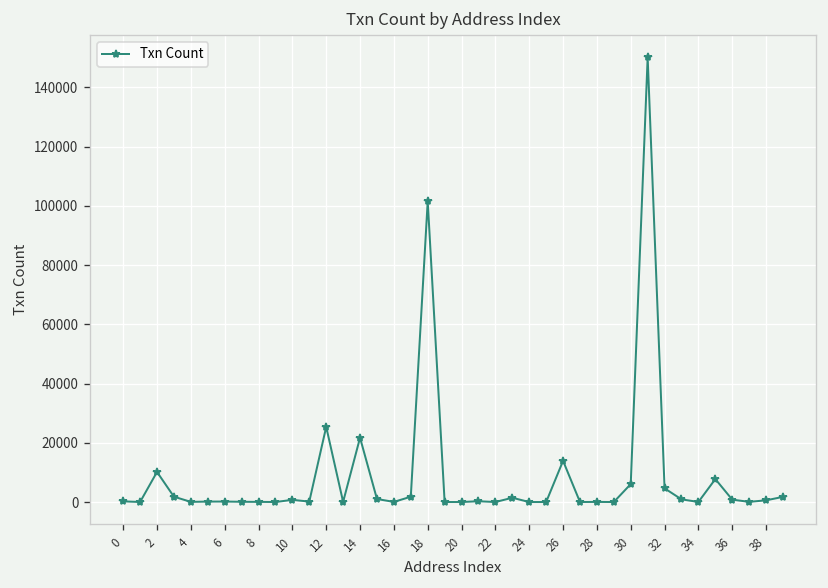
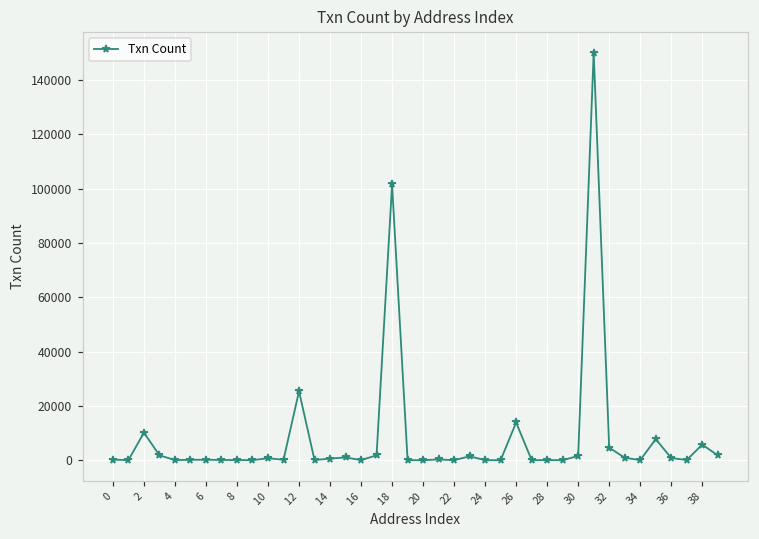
14: 22000 -> 1000
30: 6000 -> 2000
38: 1000 -> 6000
